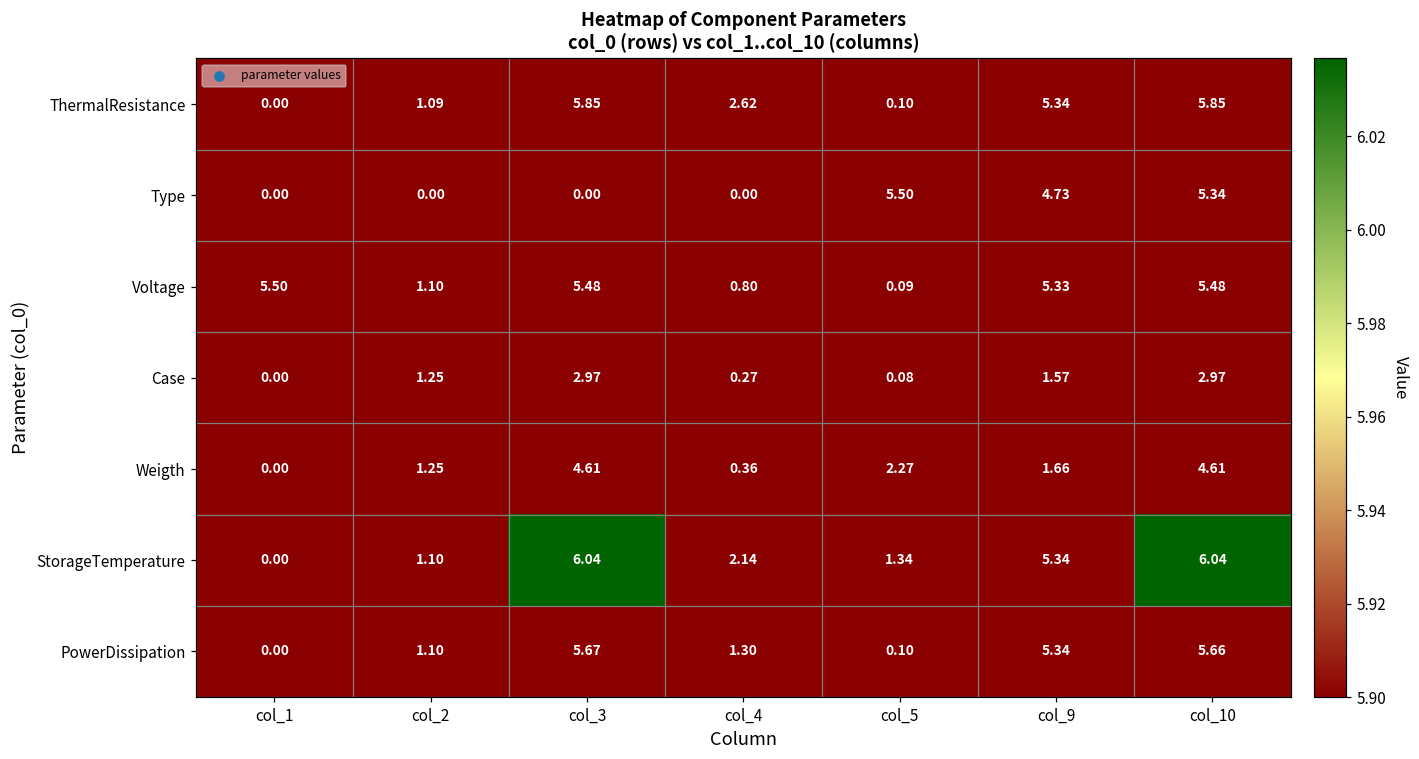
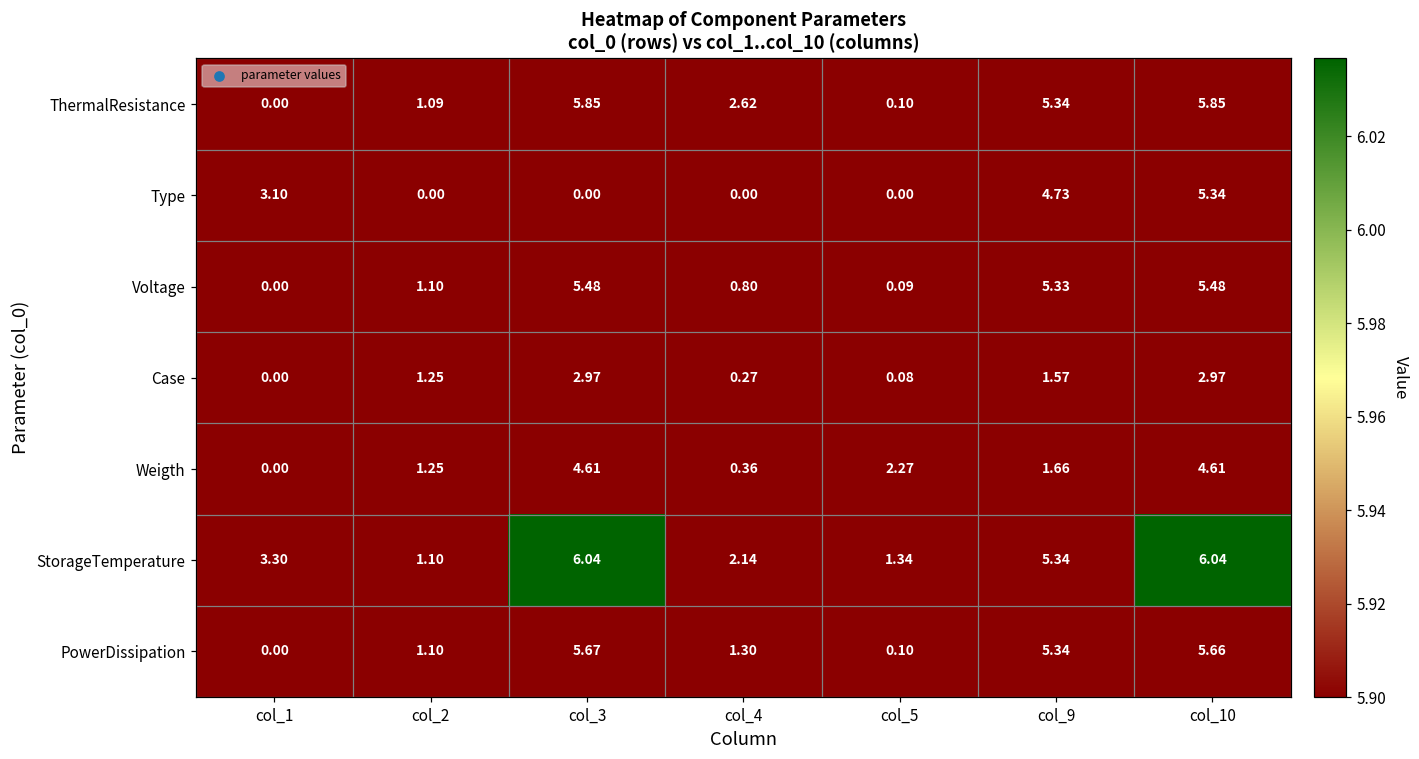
Type, col_1: 0.00 -> 3.10
Type, col_5: 5.50 -> 0.00
Voltage, col_1: 5.50 -> 0.00
StorageTemperature, col_1: 0.00 -> 3.30
